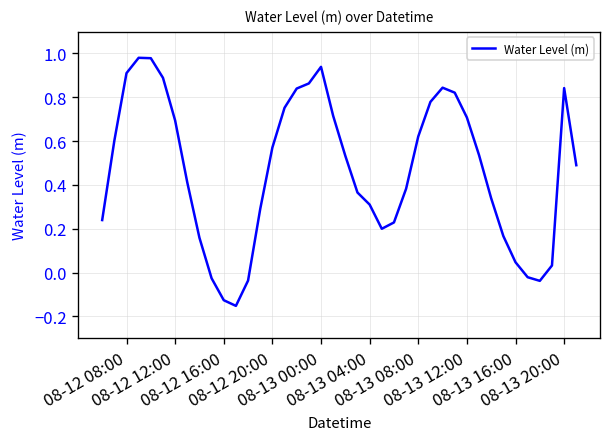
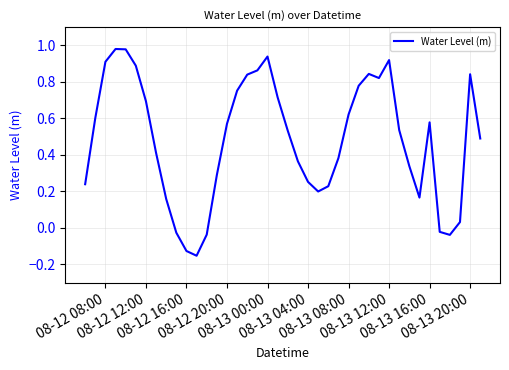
08-13 04:00: 0.31 -> 0.25
08-13 12:00: 0.71 -> 0.92
08-13 16:00: 0.05 -> 0.58
